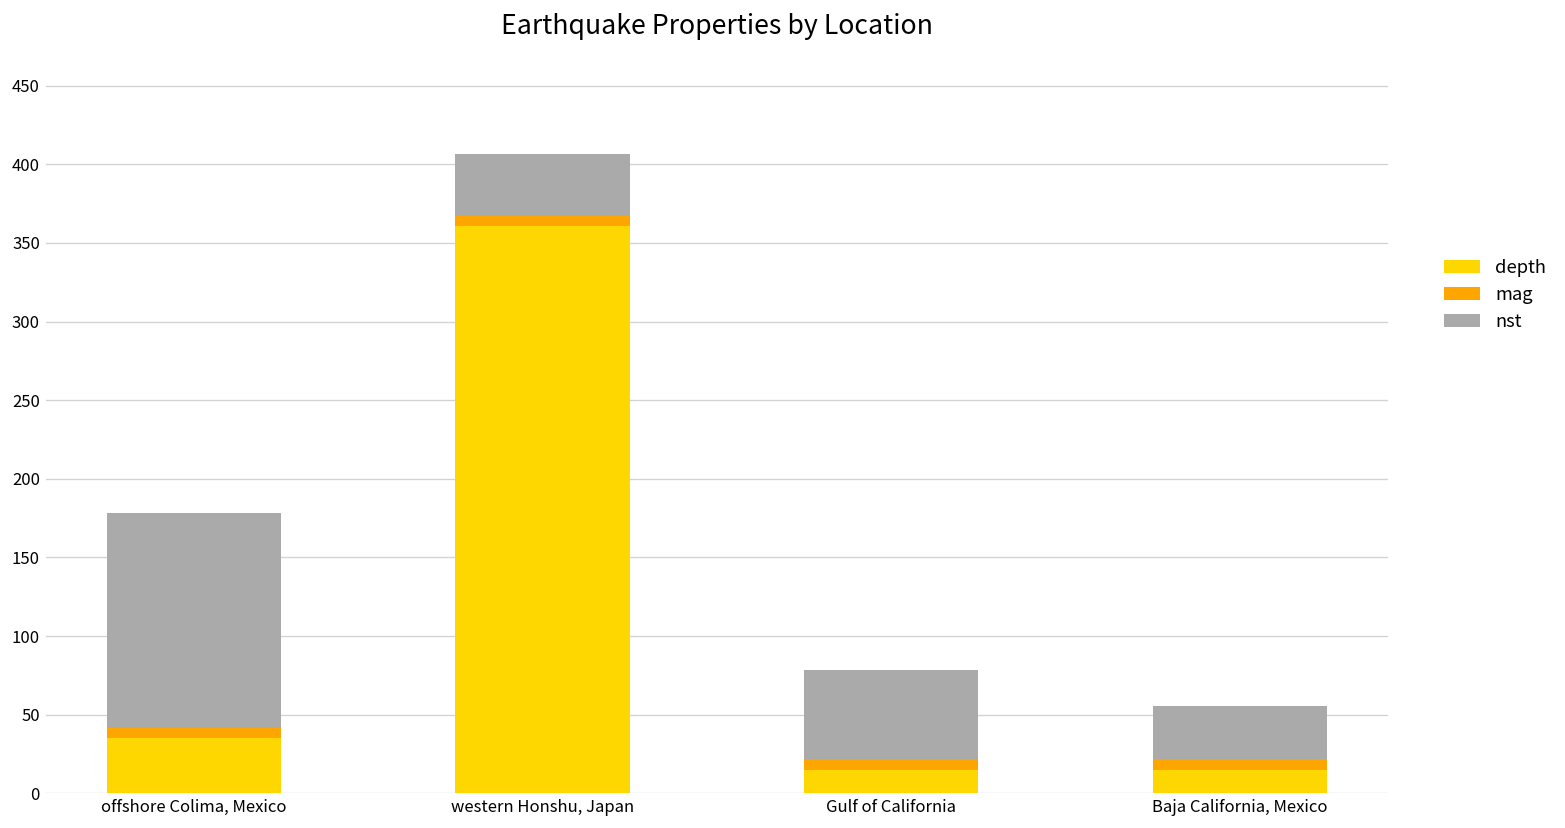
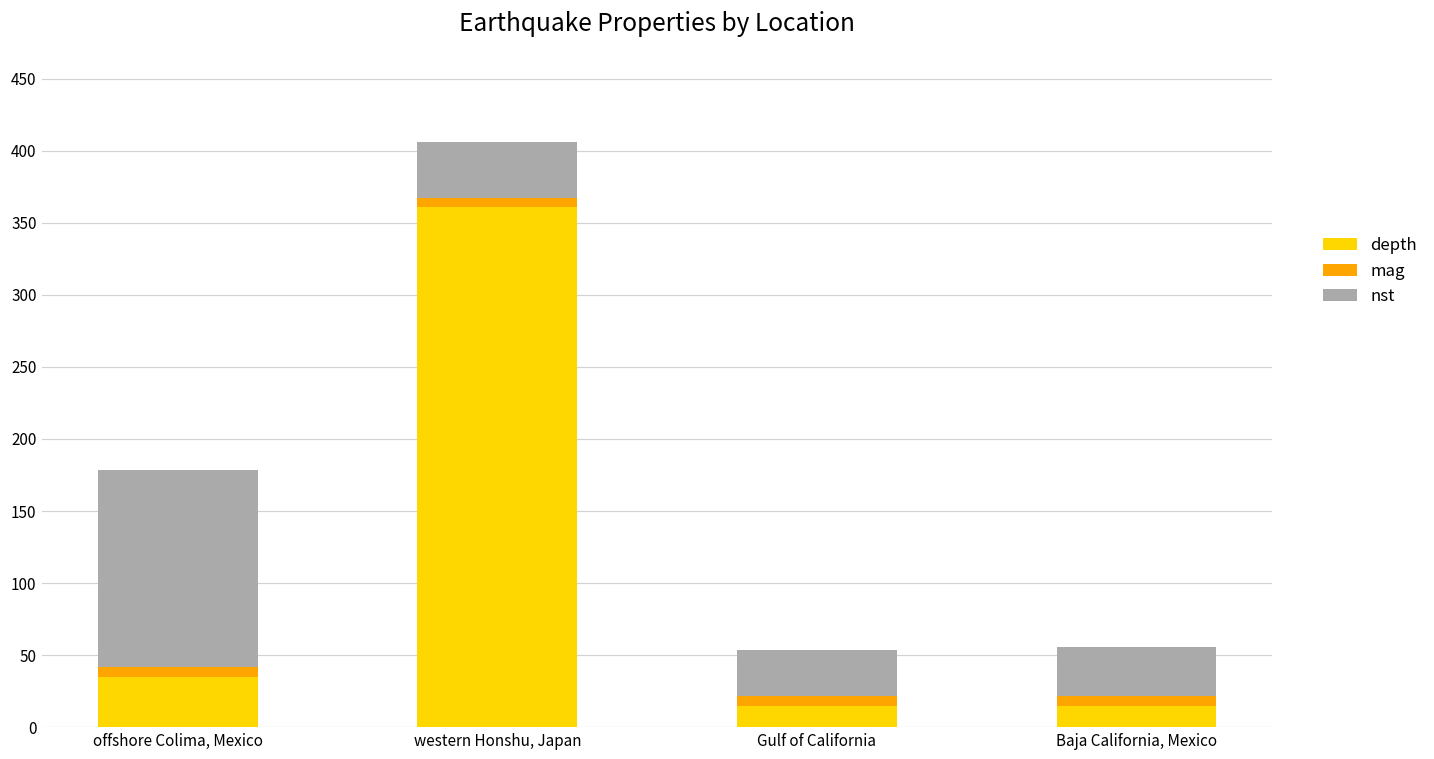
nst, Gulf of California: 57 -> 32
